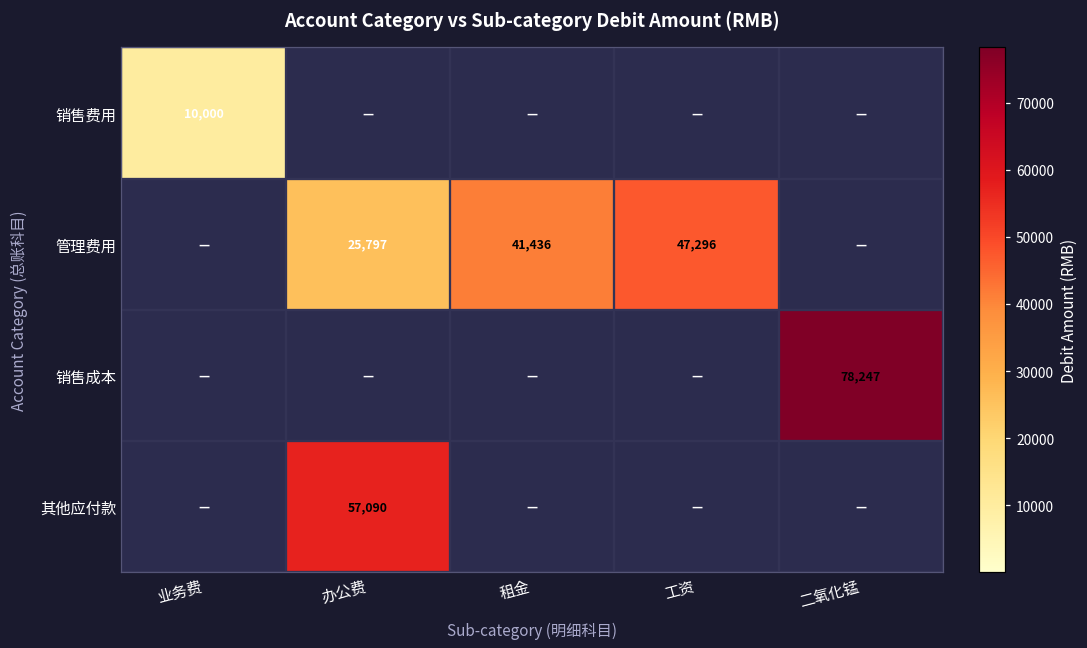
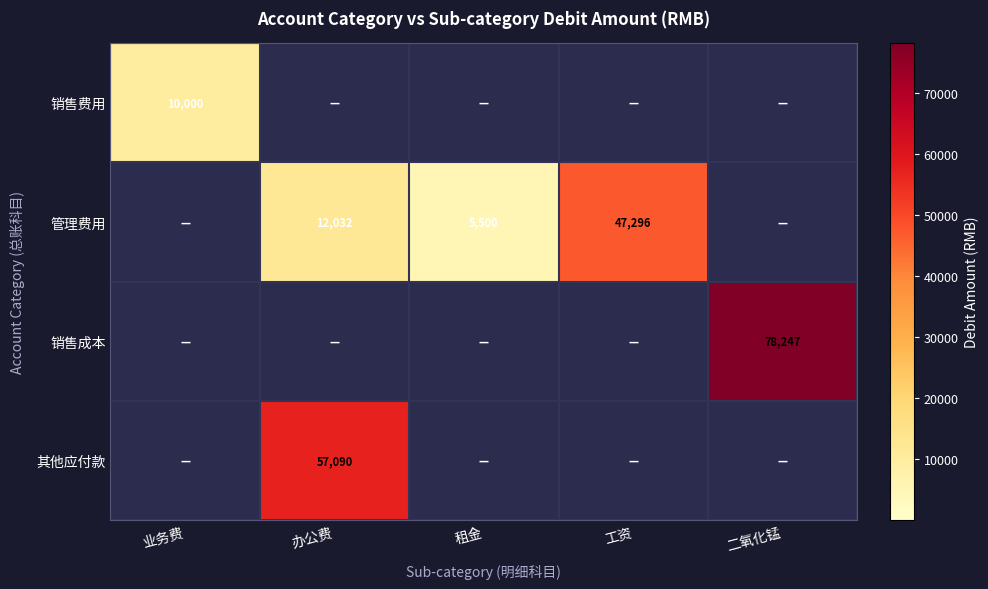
管理费用, 办公费: 25,797 -> 12,032
管理费用, 租金: 41,436 -> 5,500
